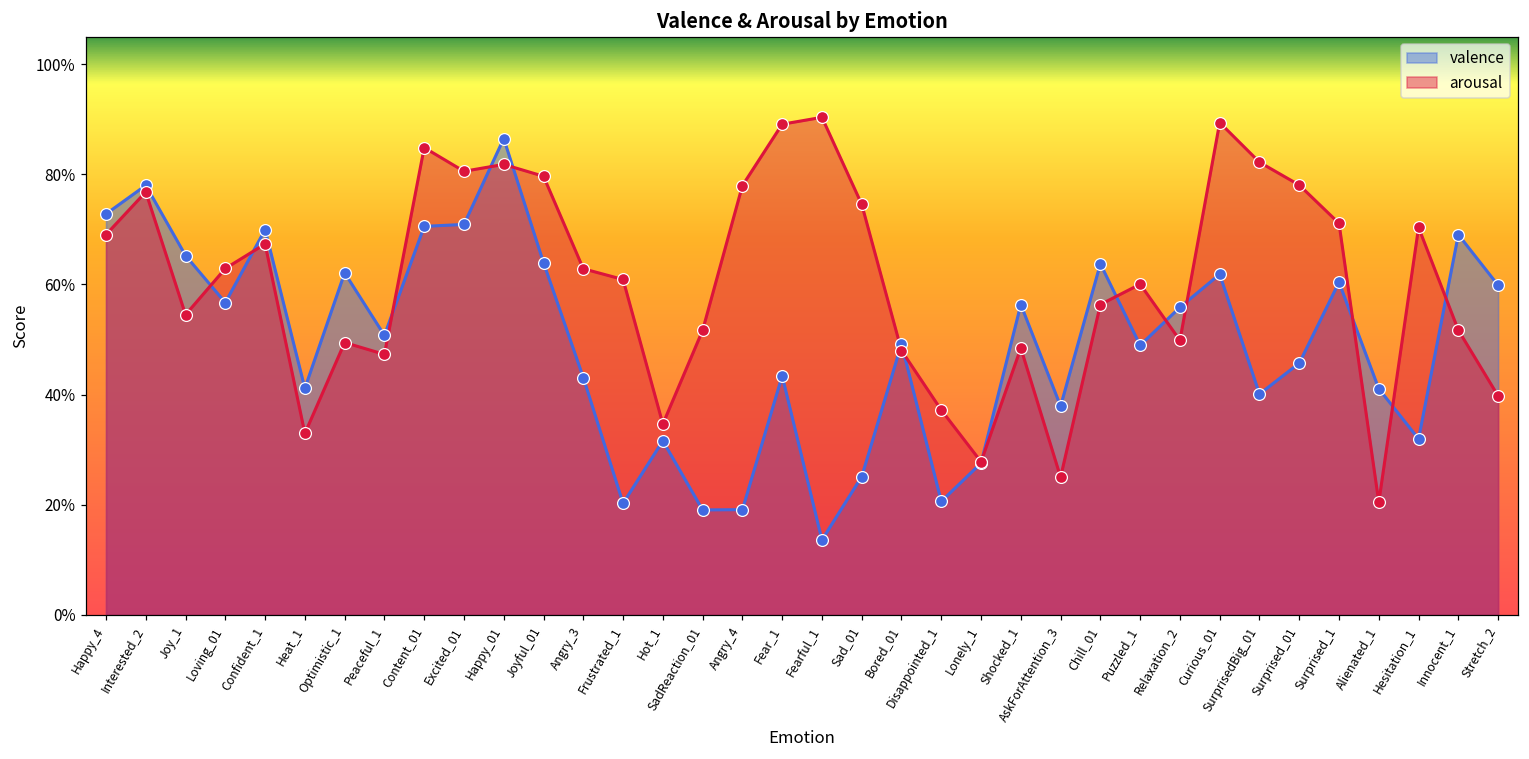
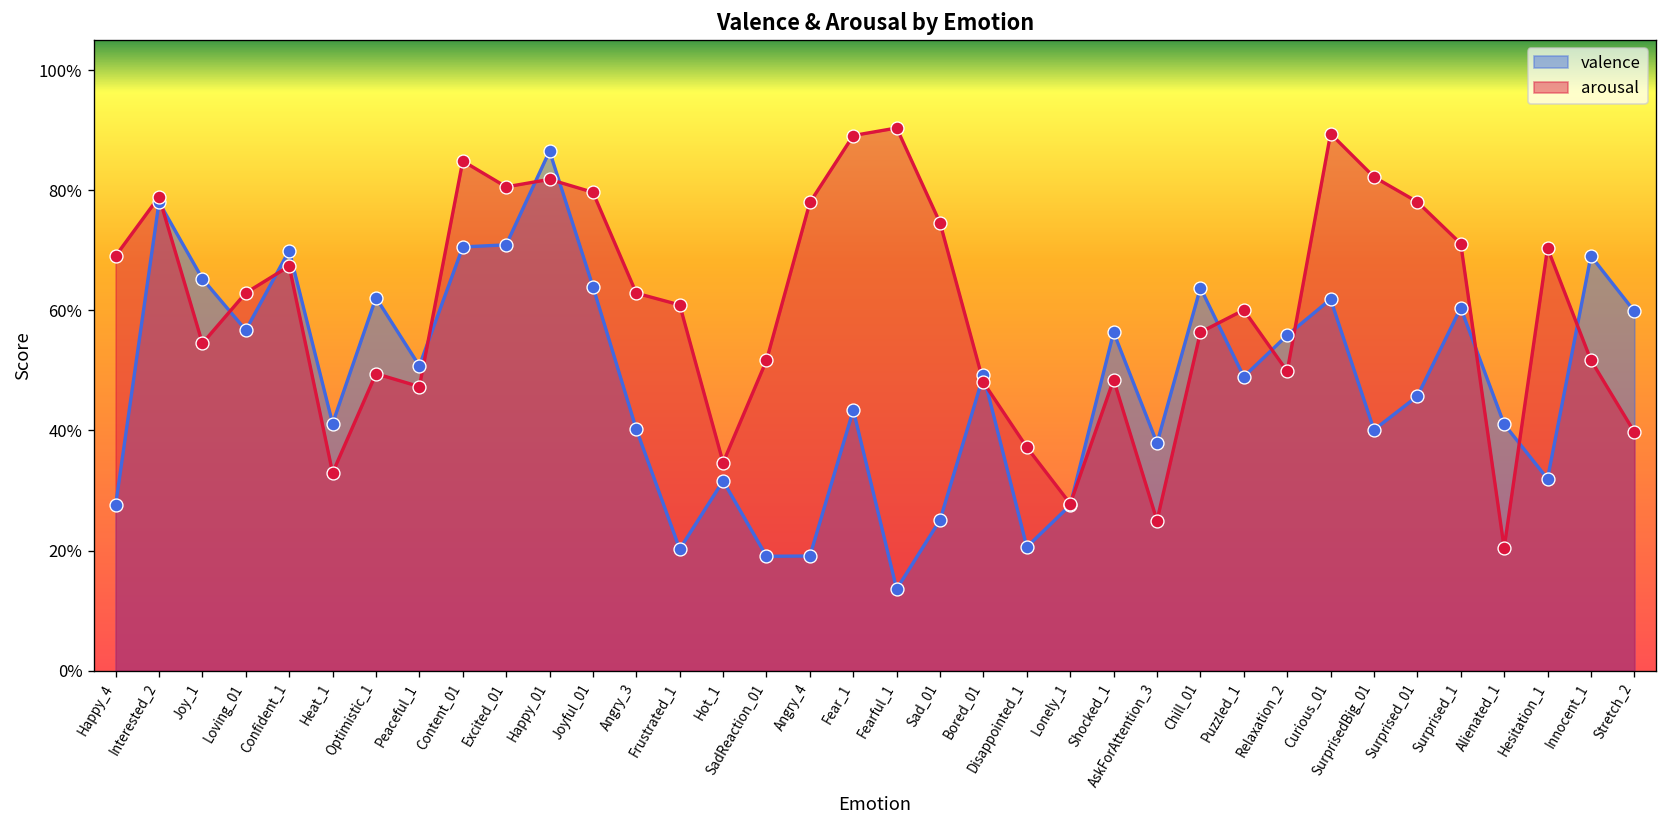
valence, Happy_4: 73% -> 28%
arousal, Interested_2: 77% -> 79%
valence, Angry_3: 43% -> 40%
